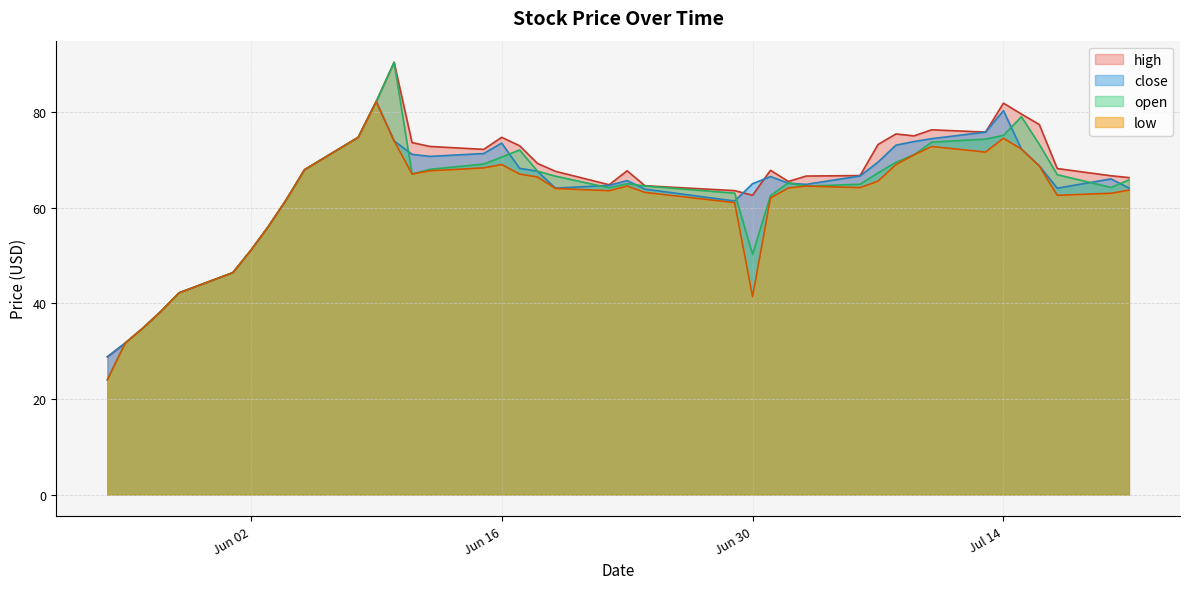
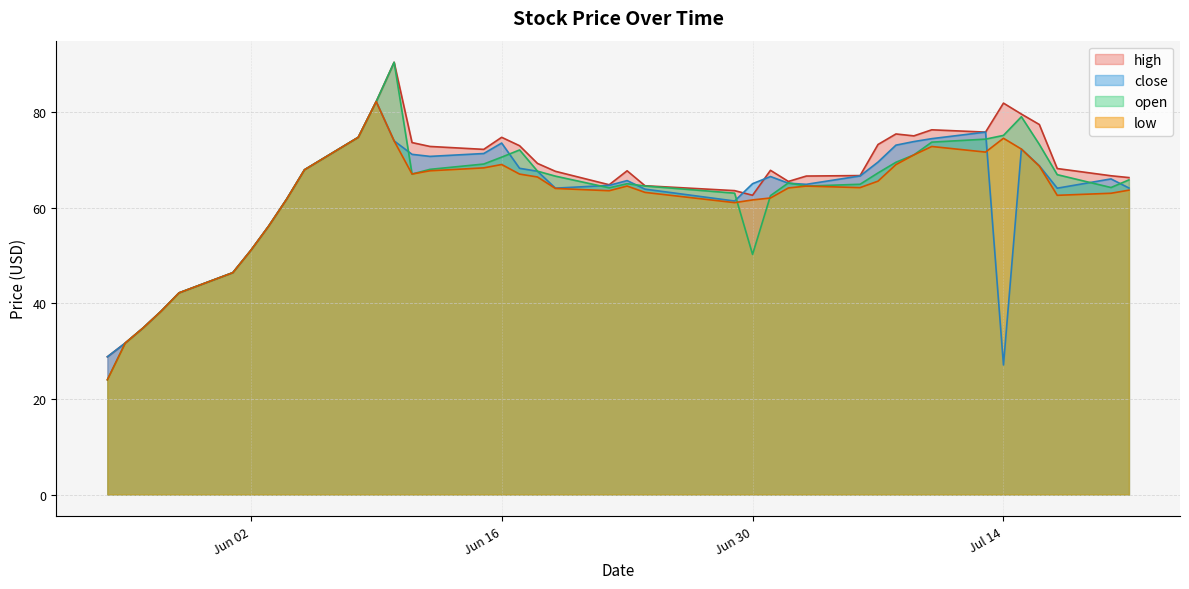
low, Jun 30: 41 -> 62
close, Jul 14: 80 -> 27
